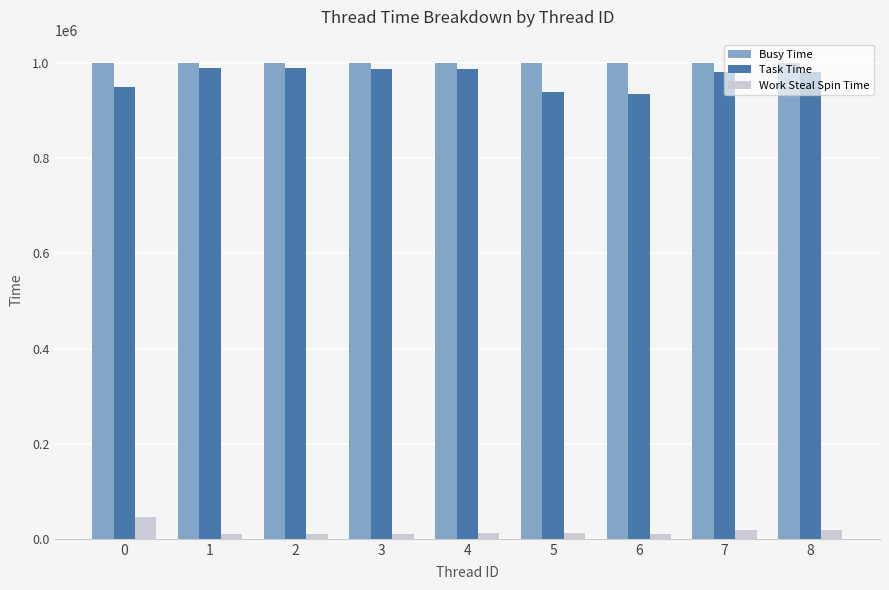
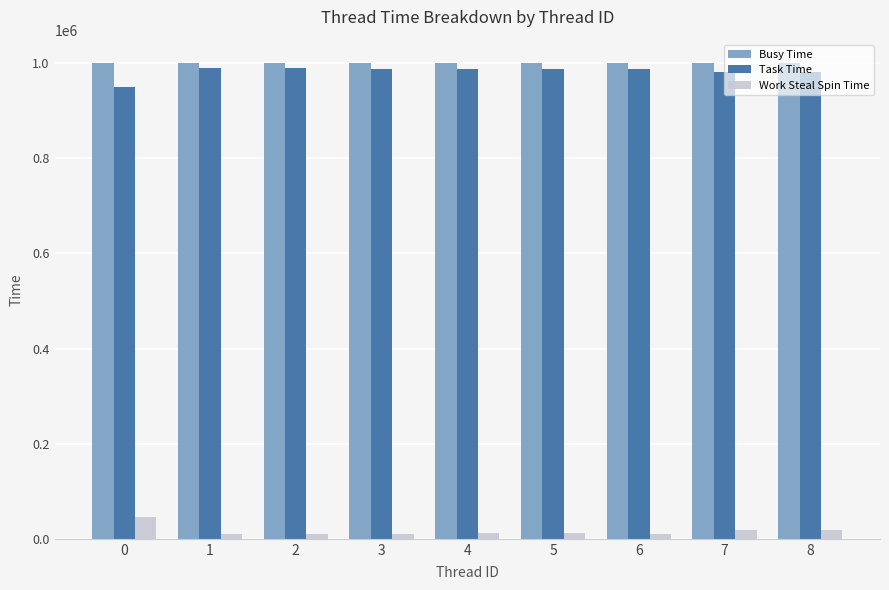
Task Time, 5: 940000 -> 990000
Task Time, 6: 930000 -> 990000
